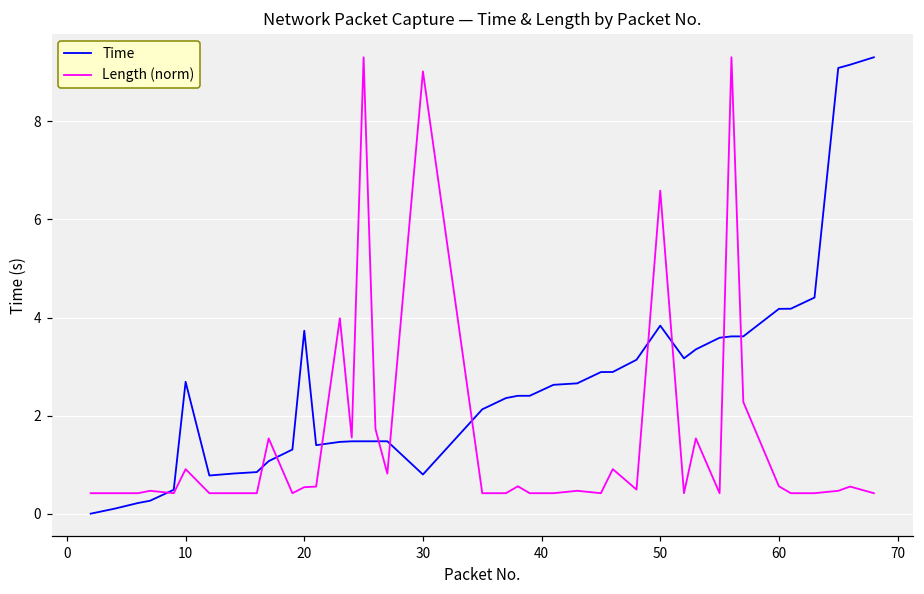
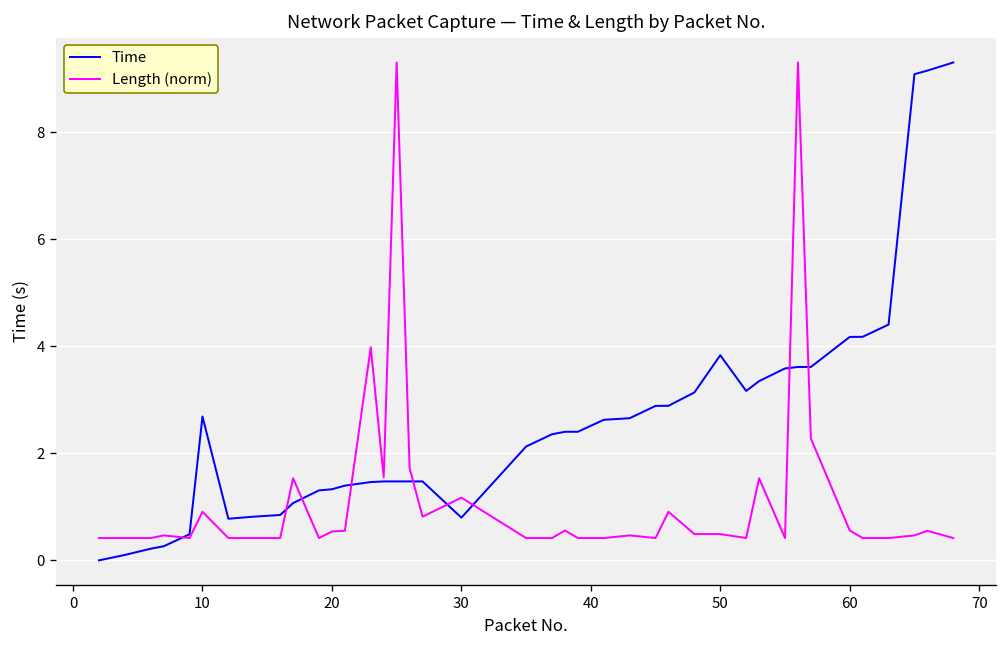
Time, 20: 3.7 -> 1.3
Length (norm), 30: 9.0 -> 1.2
Length (norm), 50: 6.6 -> 0.5
